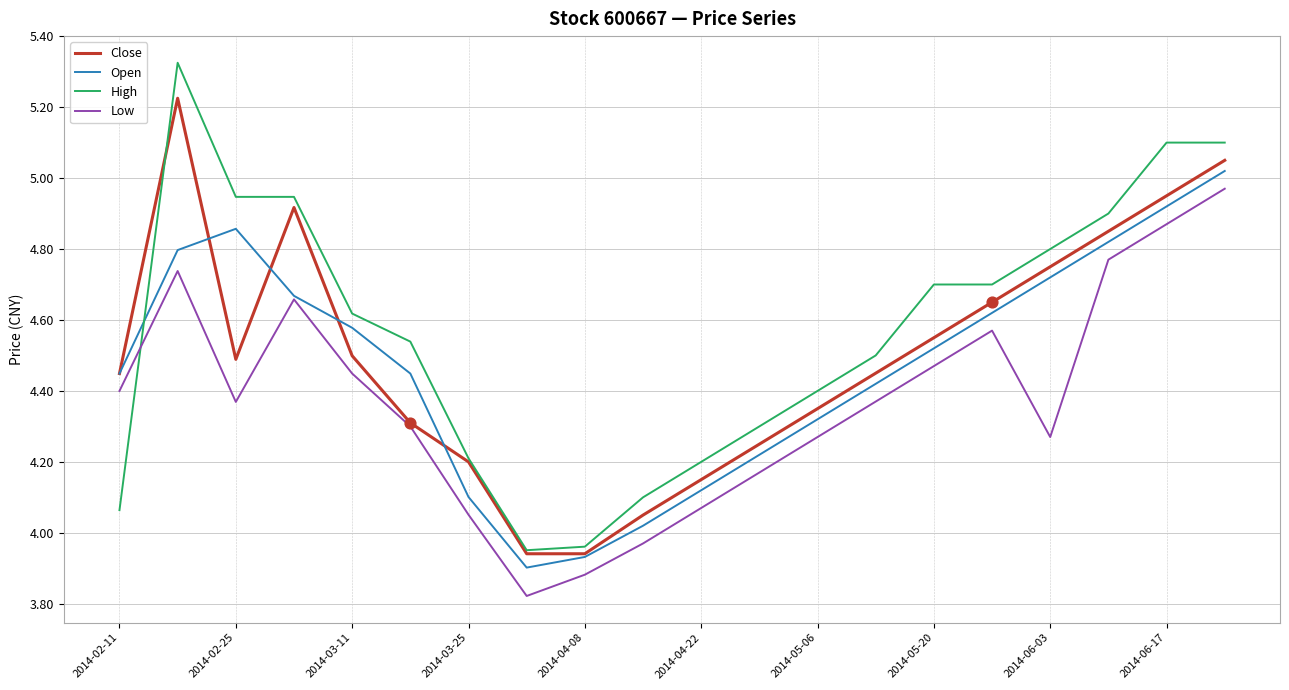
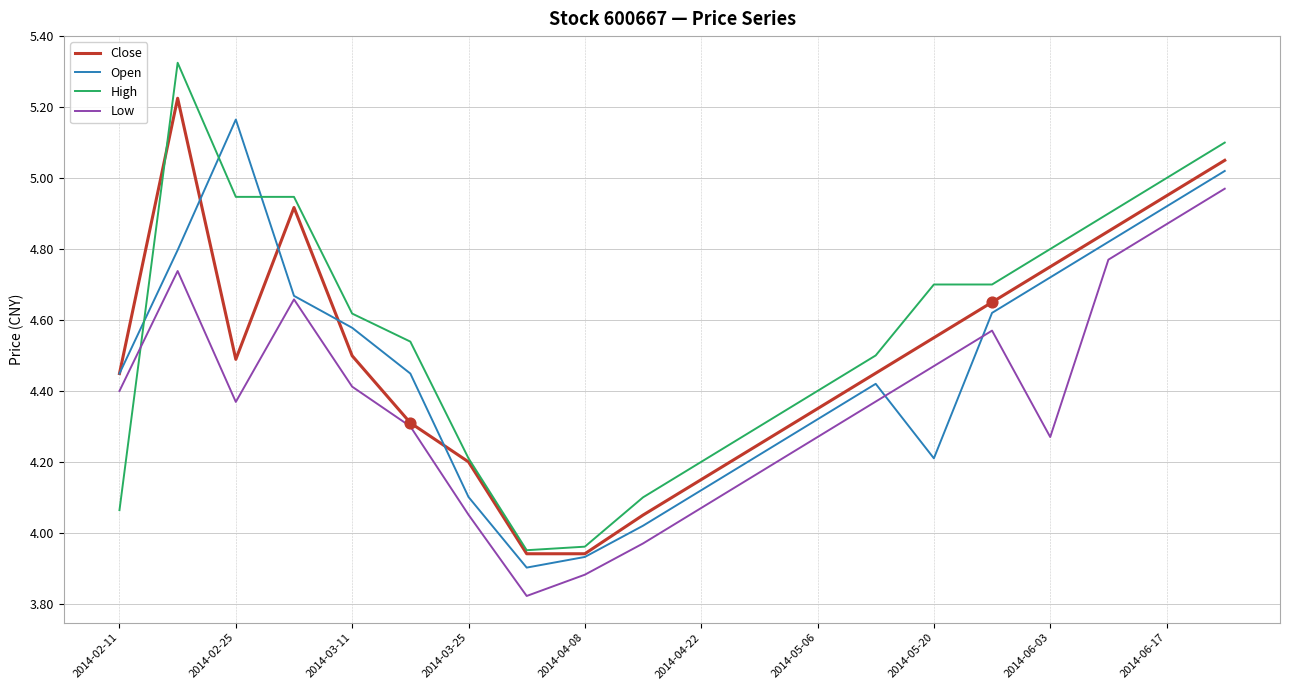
Open, 2014-02-25: 4.86 -> 5.17
Low, 2014-03-11: 4.45 -> 4.41
Open, 2014-05-20: 4.52 -> 4.21
High, 2014-06-17: 5.1 -> 5.0
